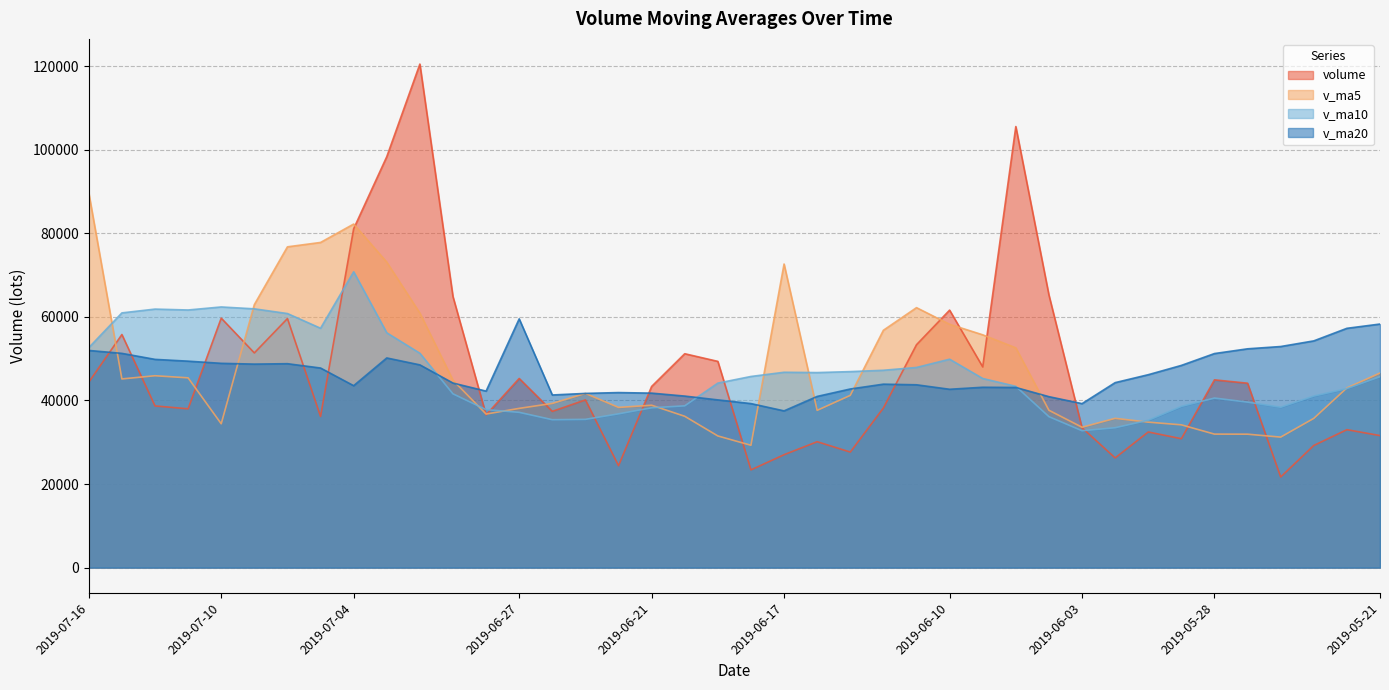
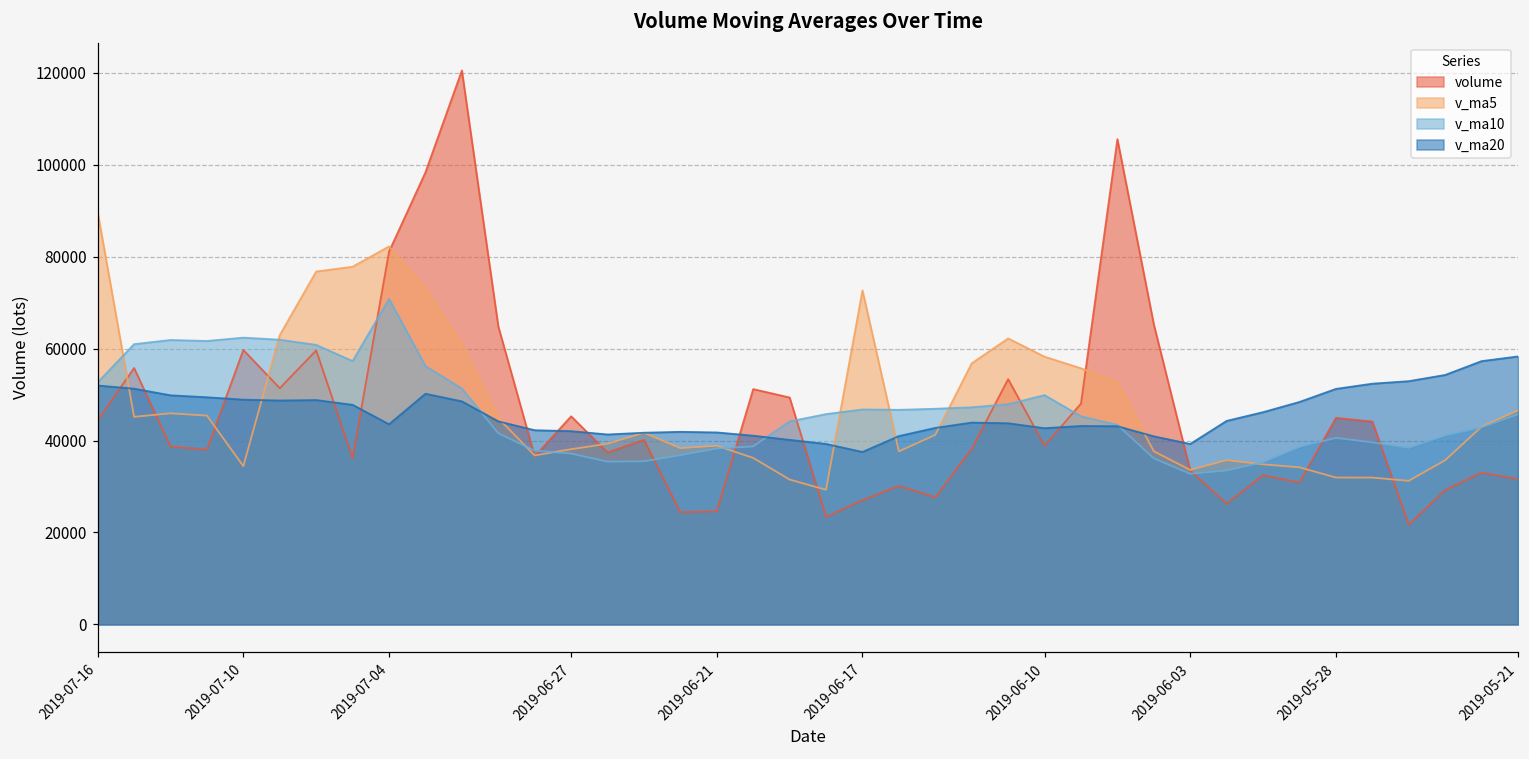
v_ma20, 2019-06-27: 60000 -> 42000
volume, 2019-06-21: 43000 -> 25000
volume, 2019-06-10: 62000 -> 39000
